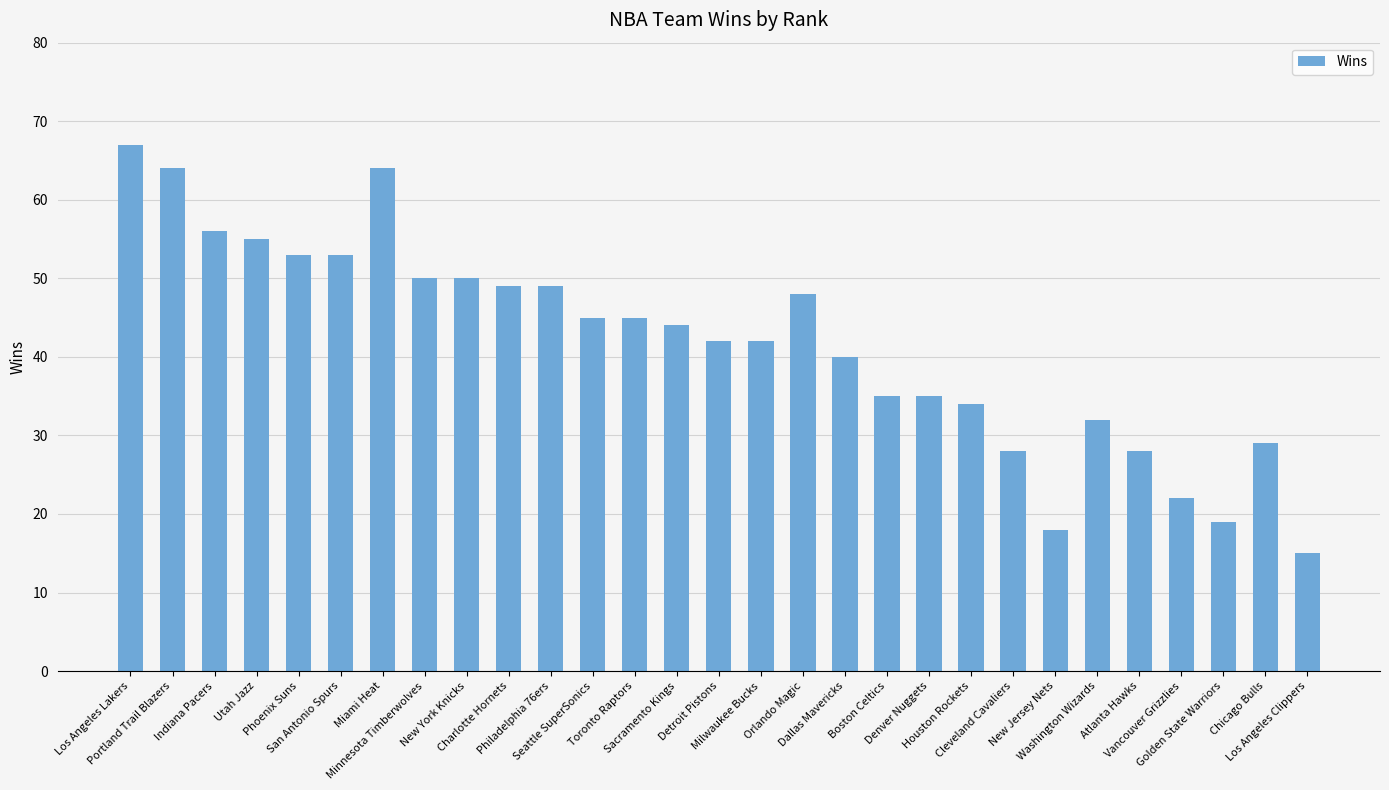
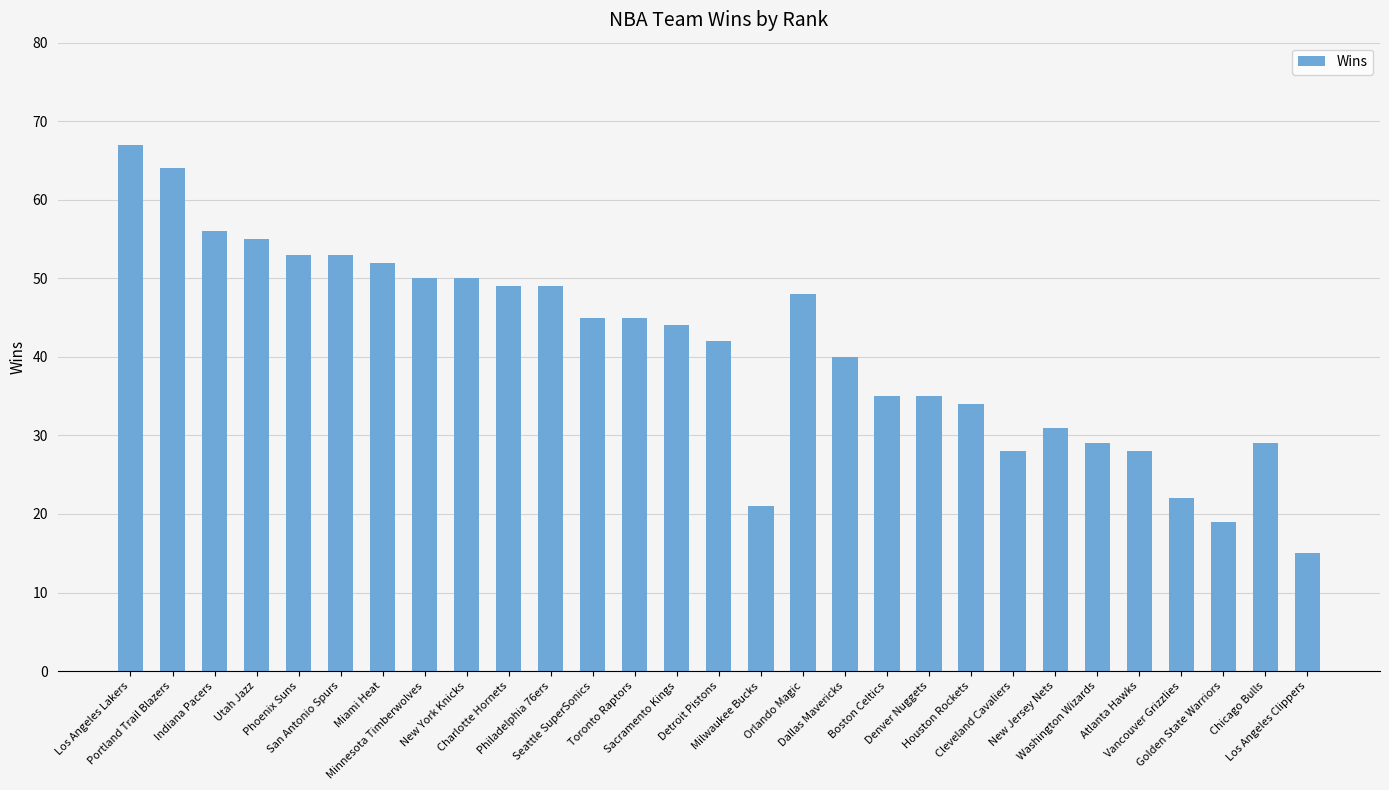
Miami Heat: 64 -> 52
Milwaukee Bucks: 42 -> 21
New Jersey Nets: 18 -> 31
Washington Wizards: 32 -> 29
